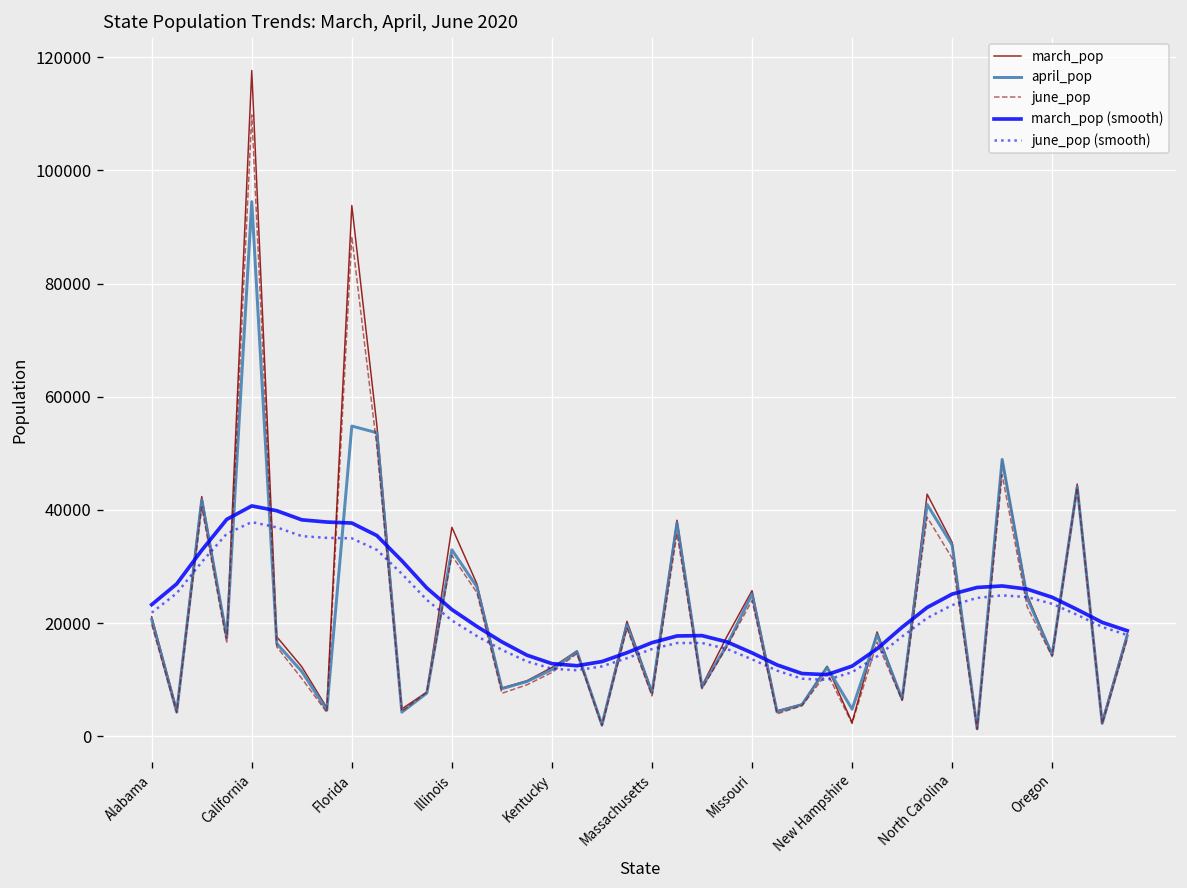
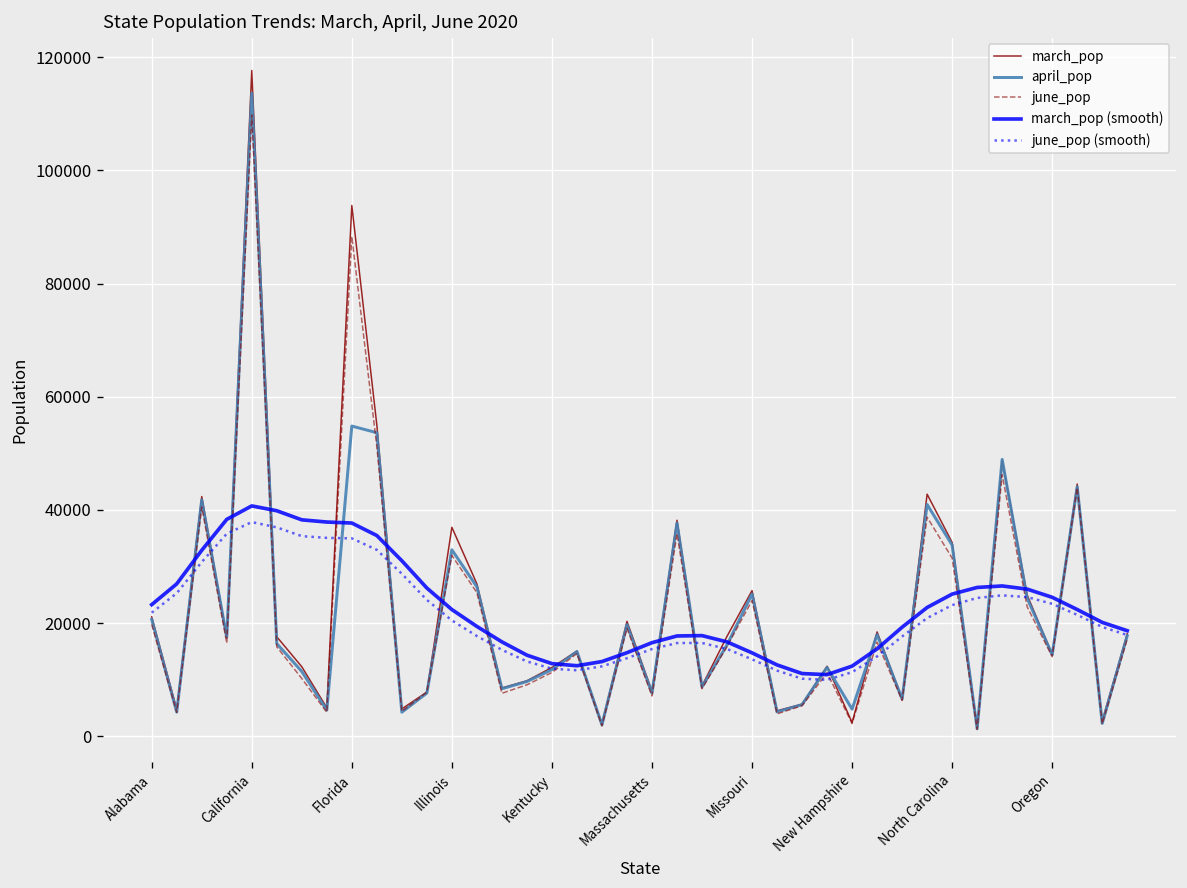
april_pop, California: 94000 -> 114000
